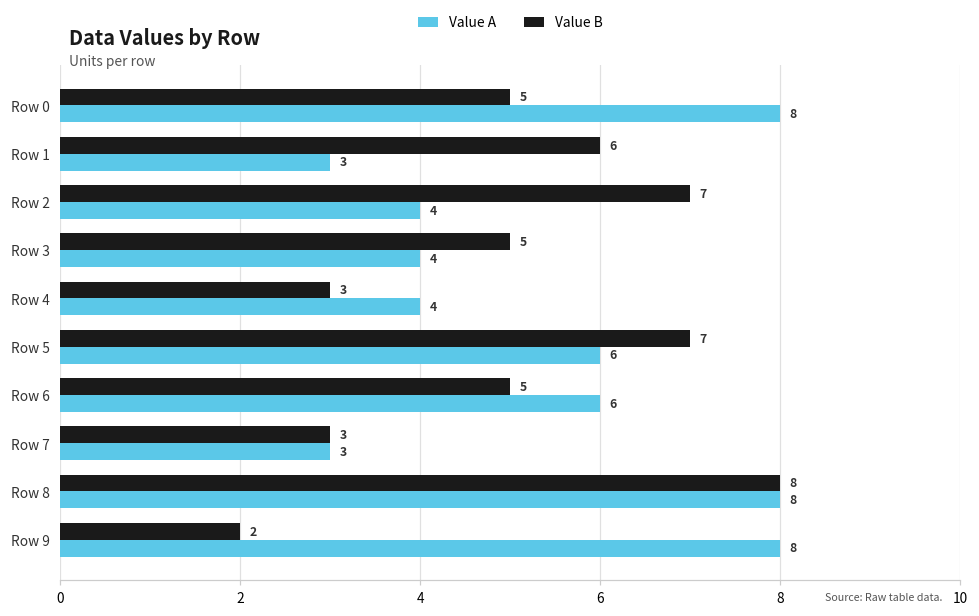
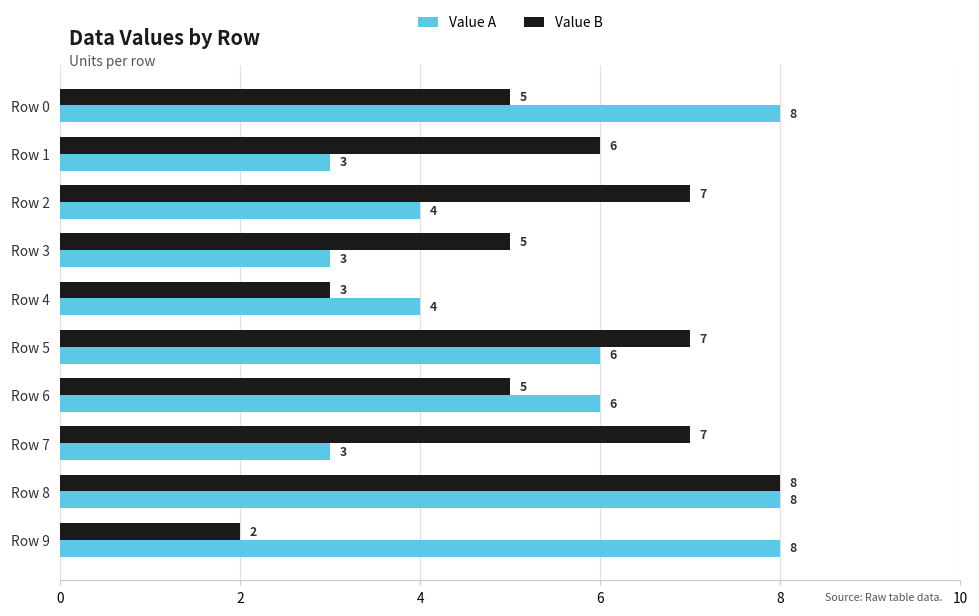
Value A, Row 3: 4 -> 3
Value B, Row 7: 3 -> 7
